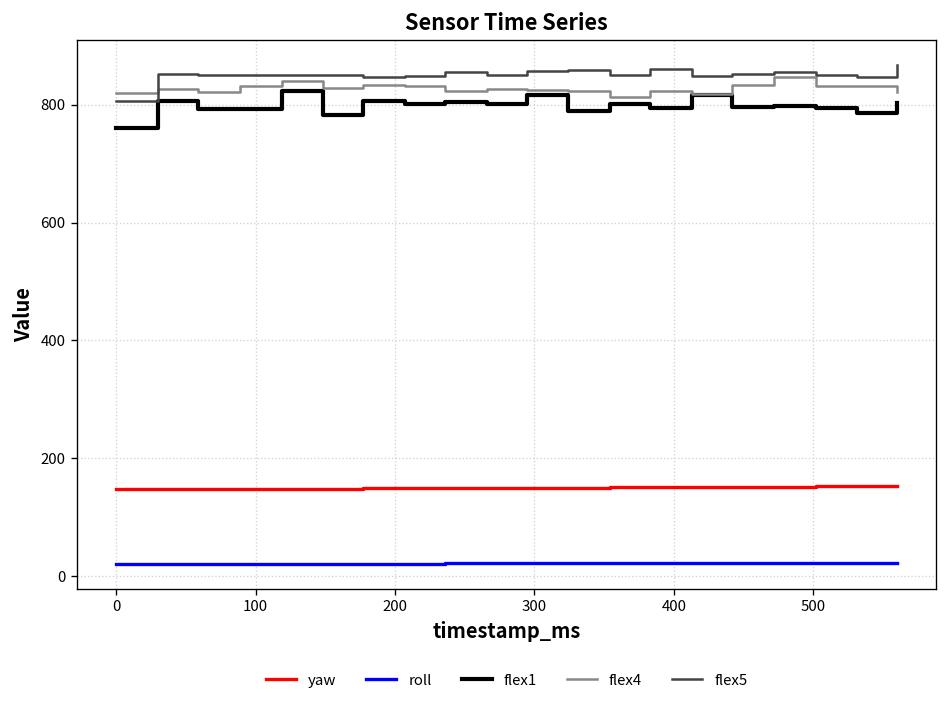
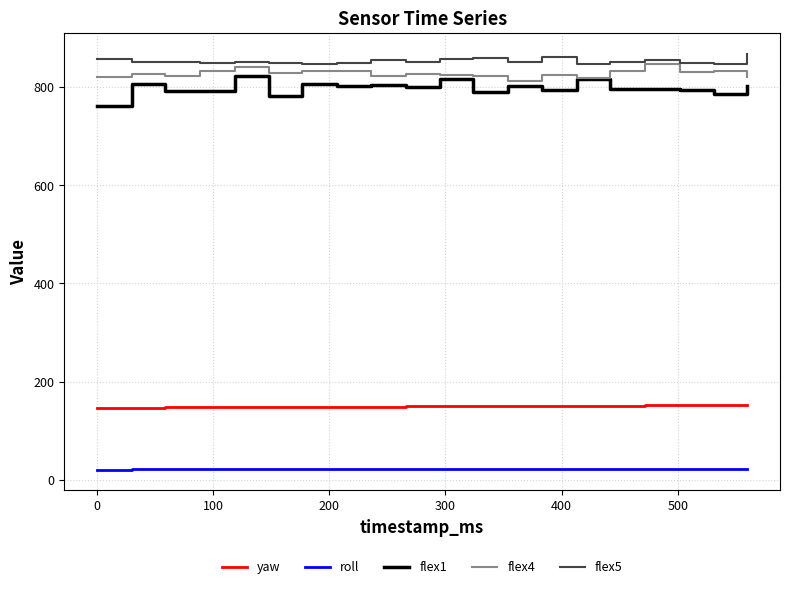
flex5, 0: 810 -> 860
